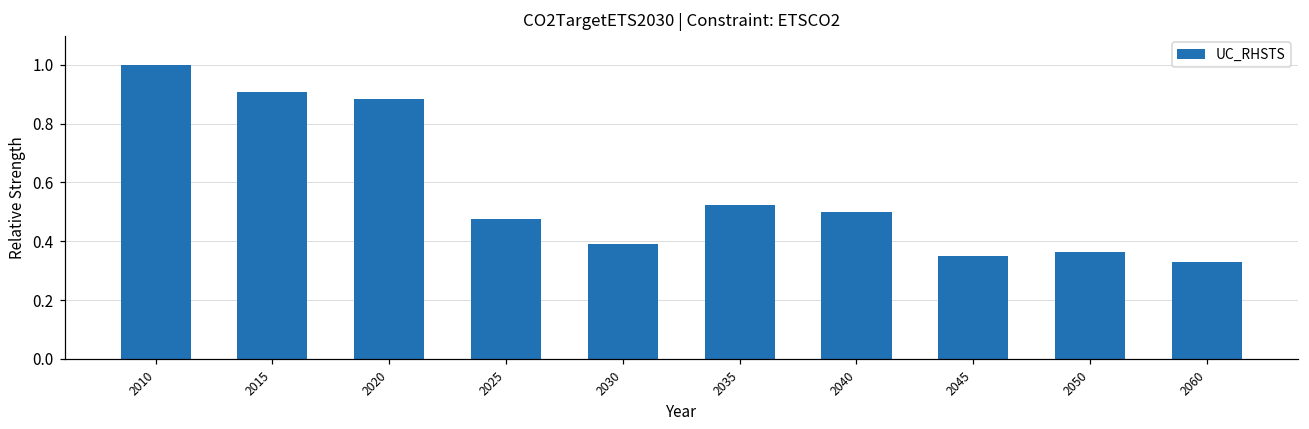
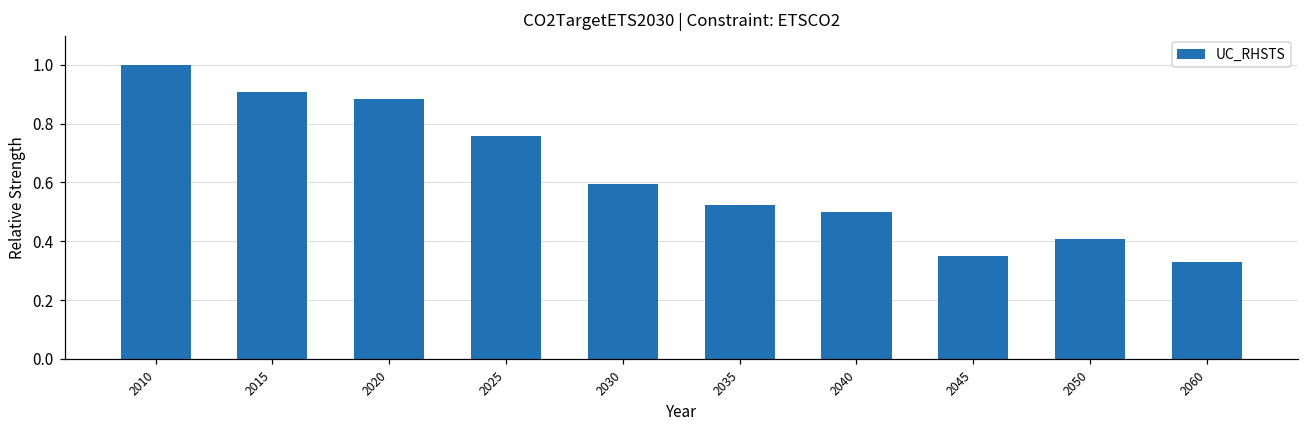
2025: 0.48 -> 0.76
2030: 0.39 -> 0.60
2050: 0.36 -> 0.41
